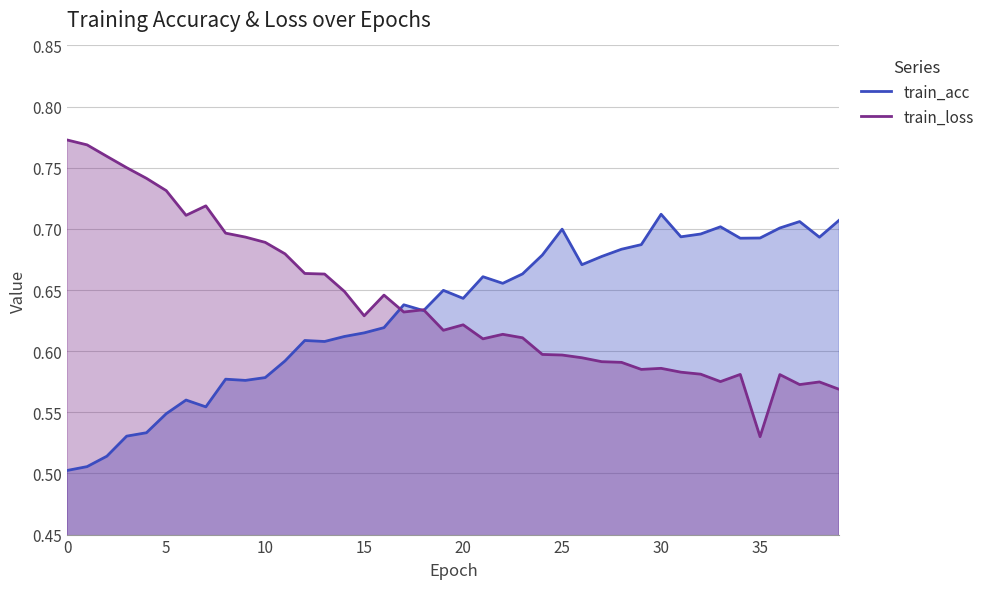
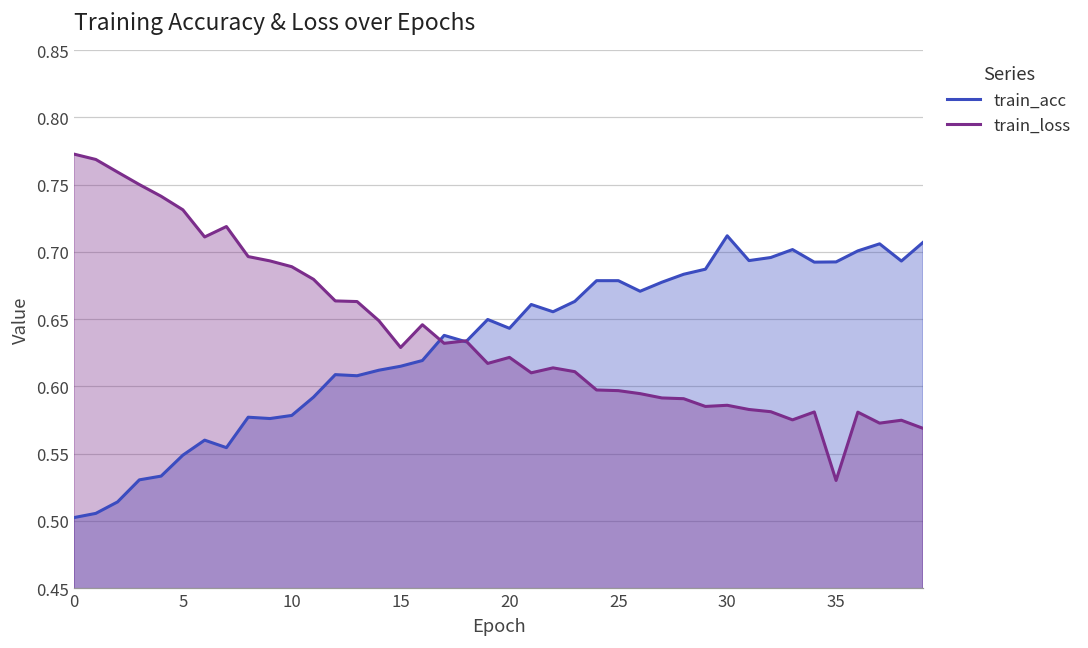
train_acc, 25: 0.700 -> 0.679
